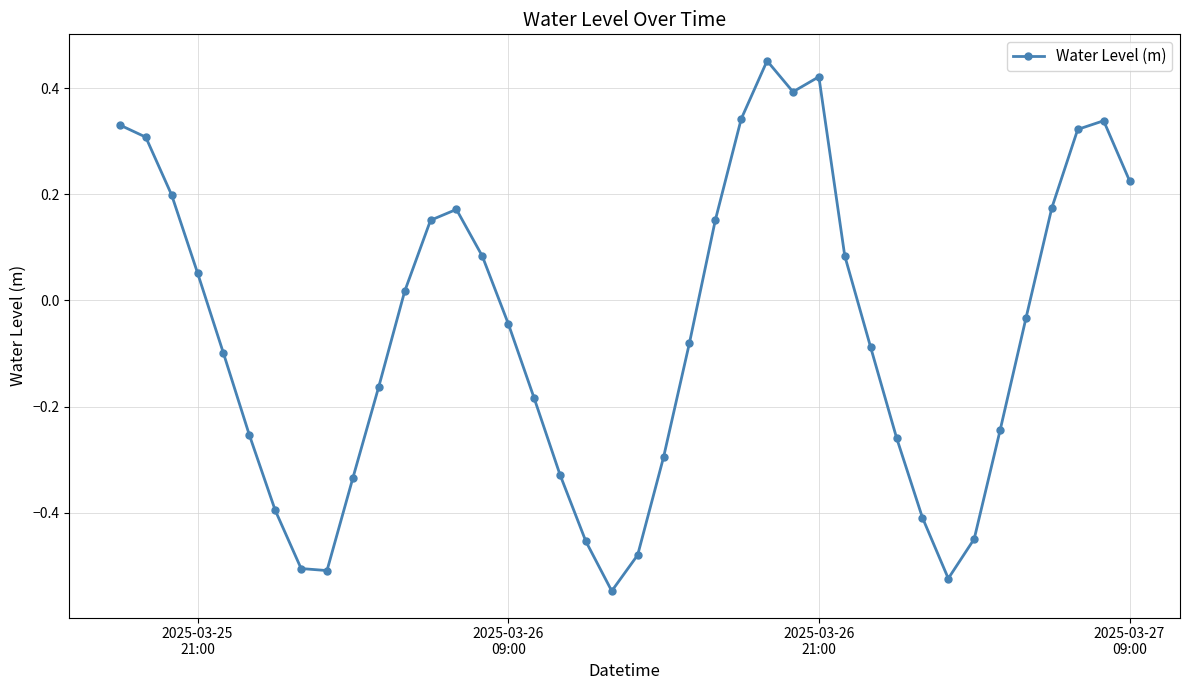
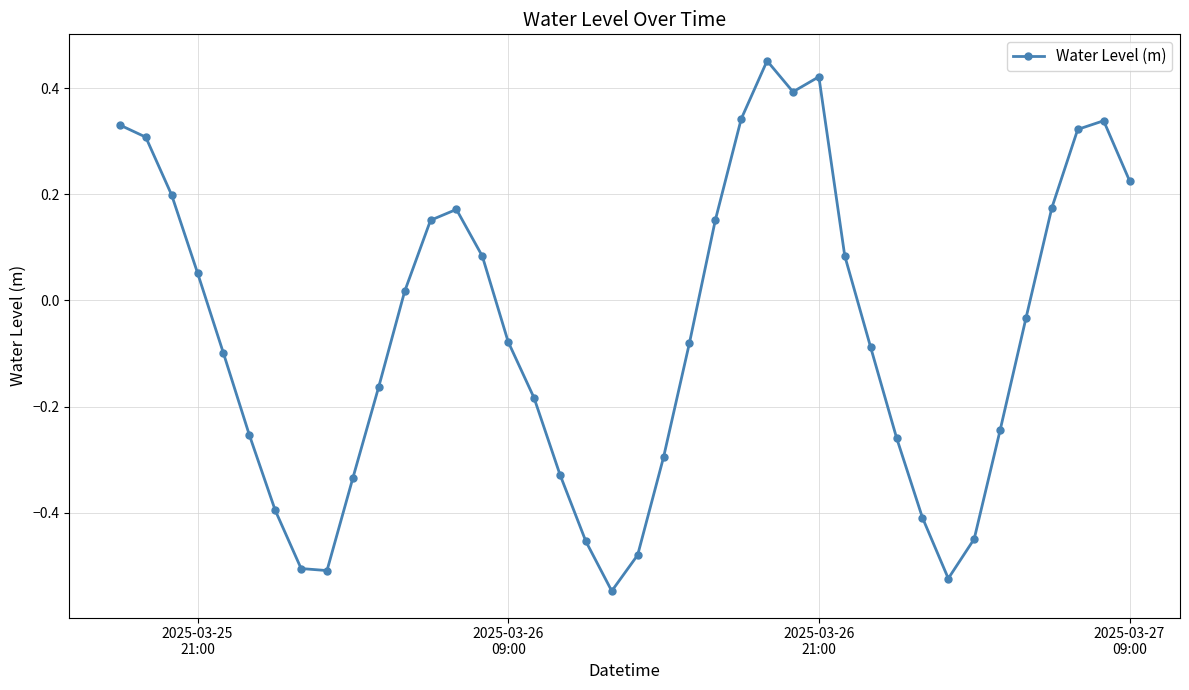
2025-03-26 09:00: -0.04 -> -0.08
